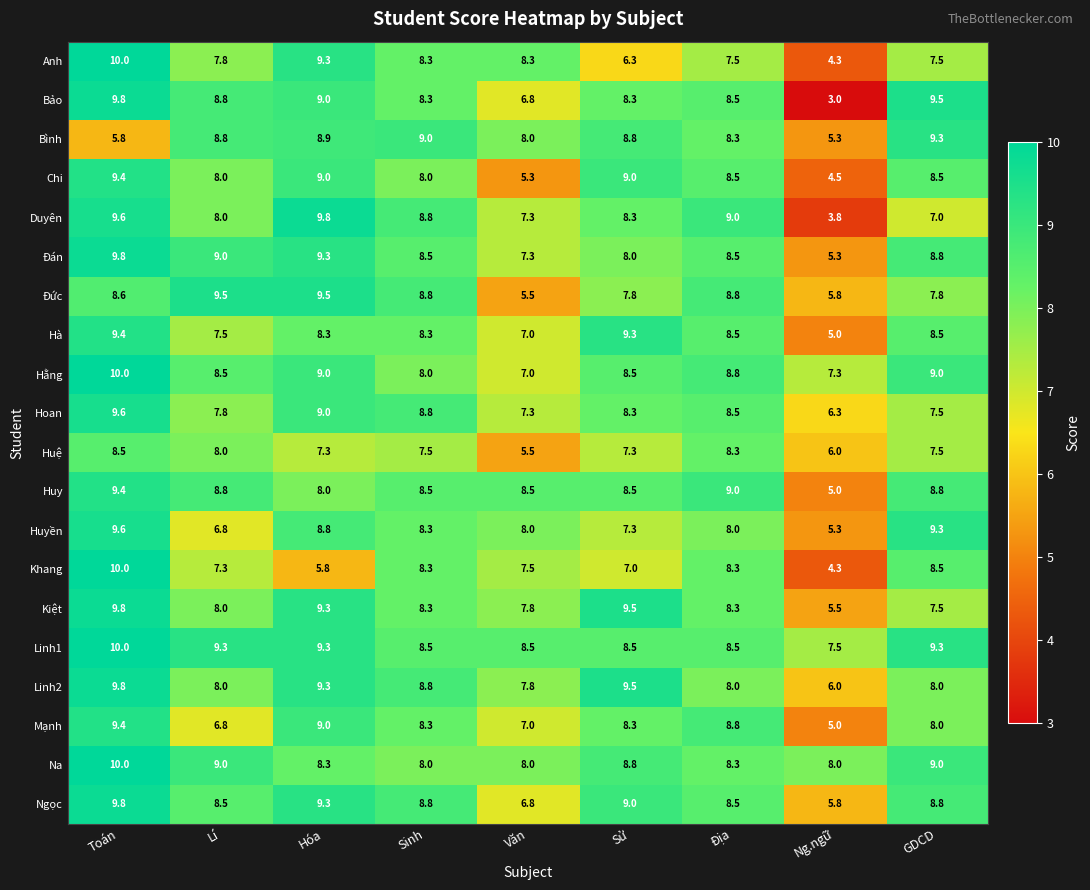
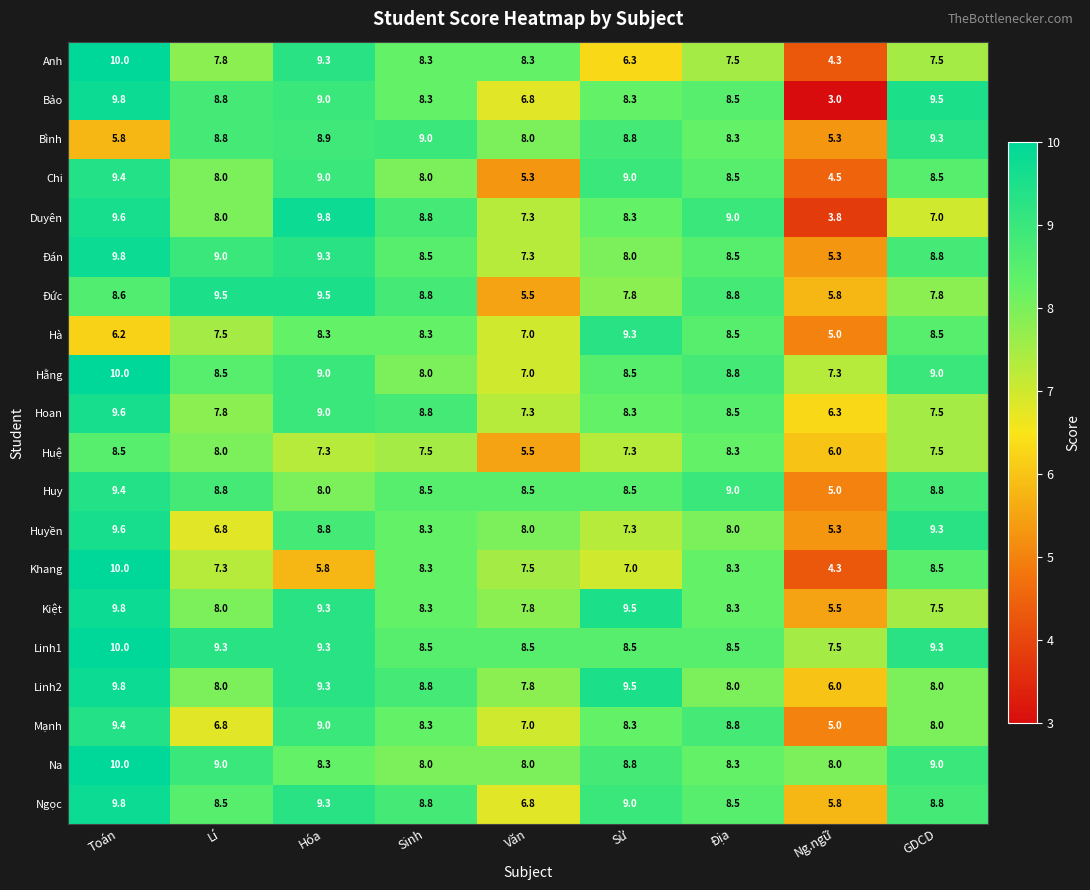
Hà, Toán: 9.4 -> 6.2
